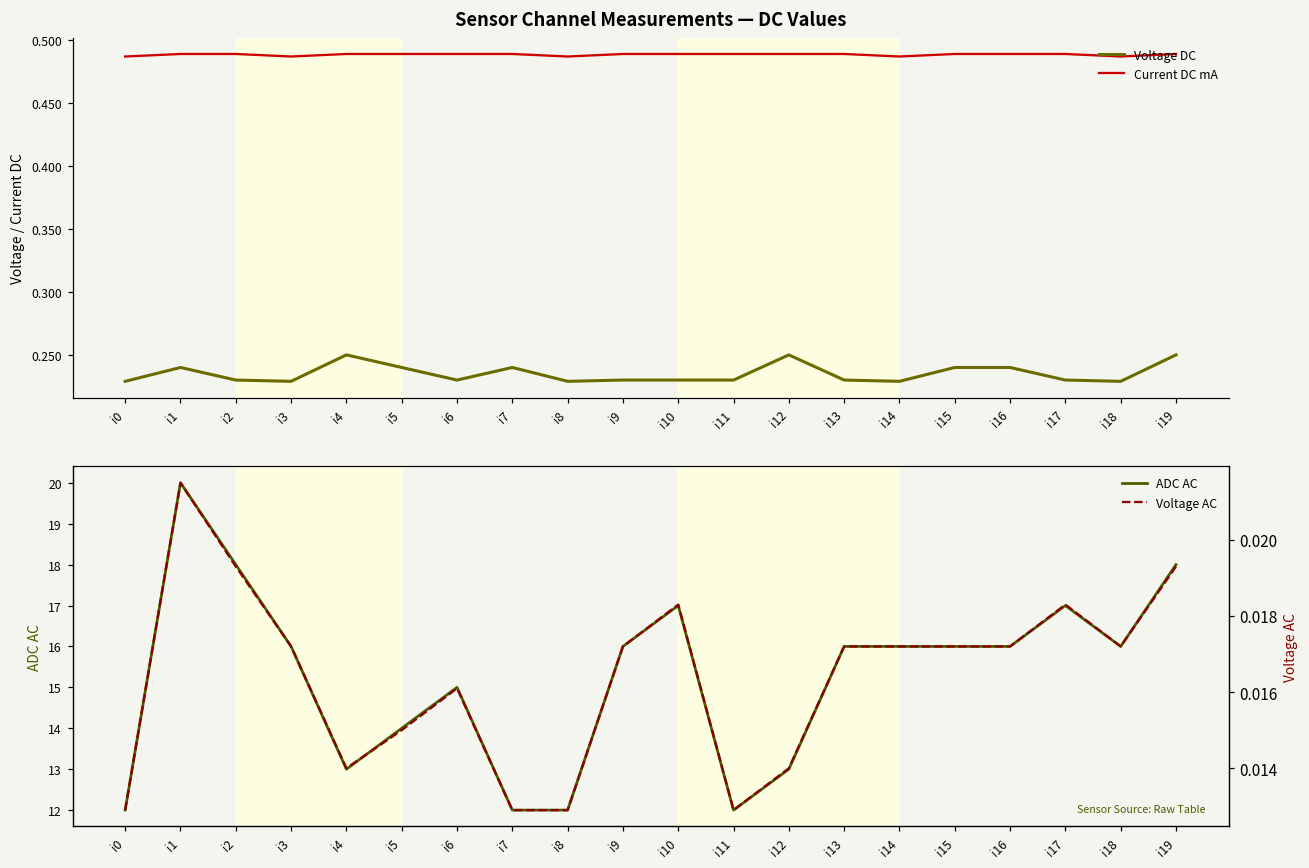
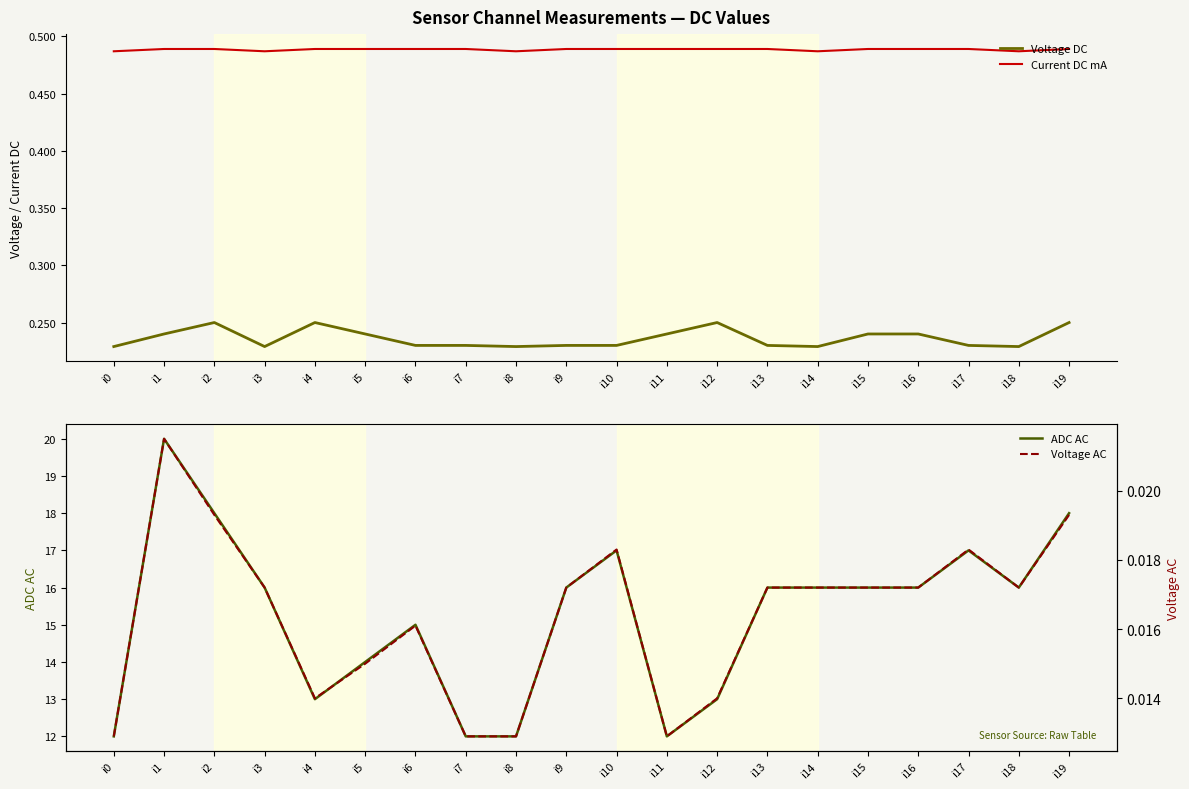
Sensor Channel Measurements — DC Values, Voltage DC, i2: 0.23 -> 0.25
Sensor Channel Measurements — DC Values, Voltage DC, i7: 0.24 -> 0.23
Sensor Channel Measurements — DC Values, Voltage DC, i11: 0.23 -> 0.24
